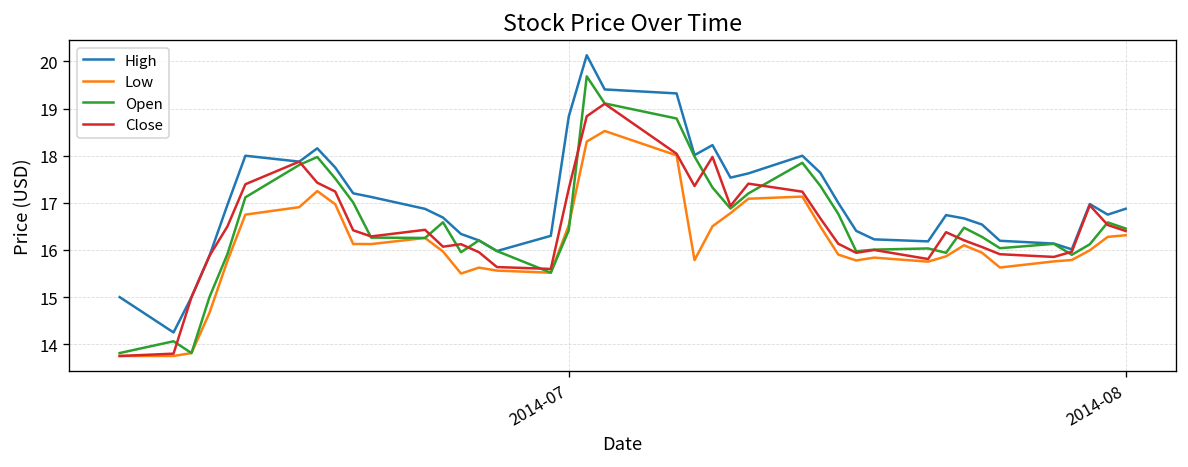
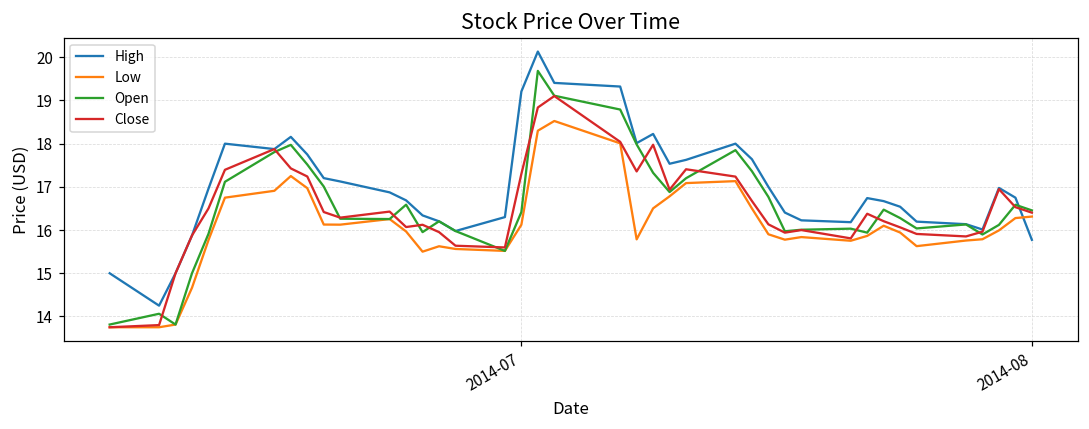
High, 2014-07: 18.8 -> 19.2
Low, 2014-07: 16.5 -> 16.1
High, 2014-08: 16.9 -> 15.8
